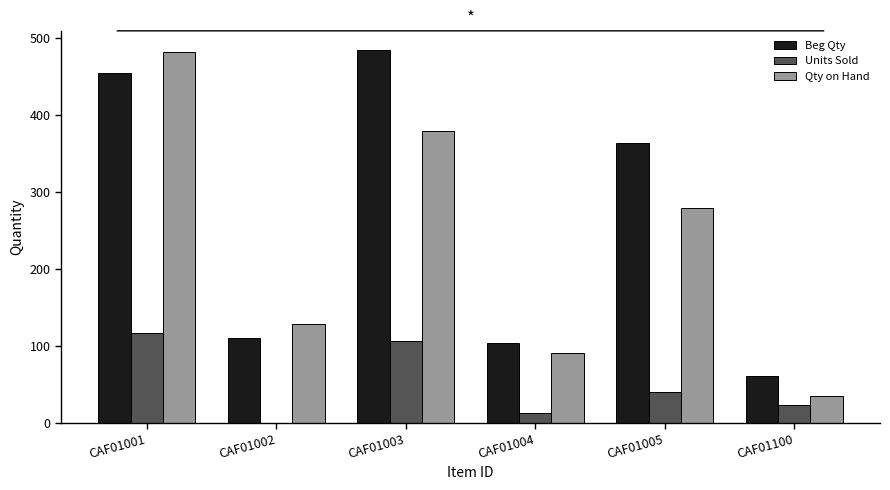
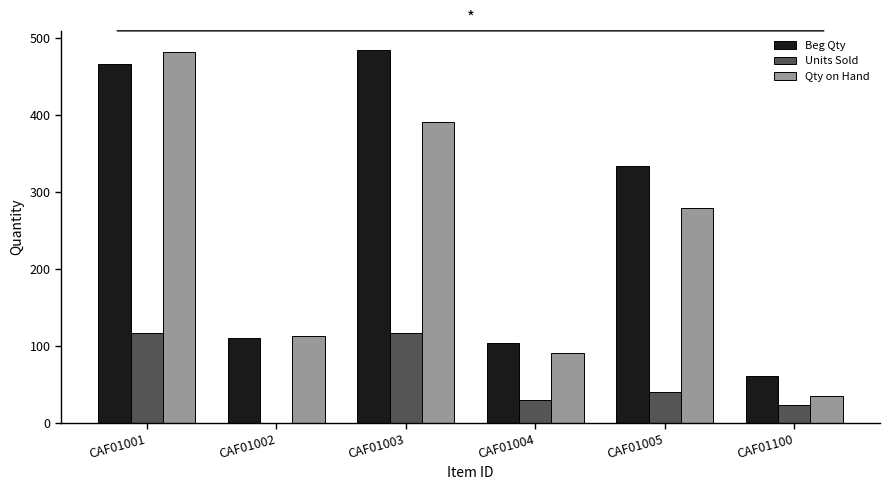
Beg Qty, CAF01001: 460 -> 470
Qty on Hand, CAF01002: 130 -> 110
Units Sold, CAF01003: 110 -> 120
Qty on Hand, CAF01003: 380 -> 390
Units Sold, CAF01004: 10 -> 30
Beg Qty, CAF01005: 360 -> 330
